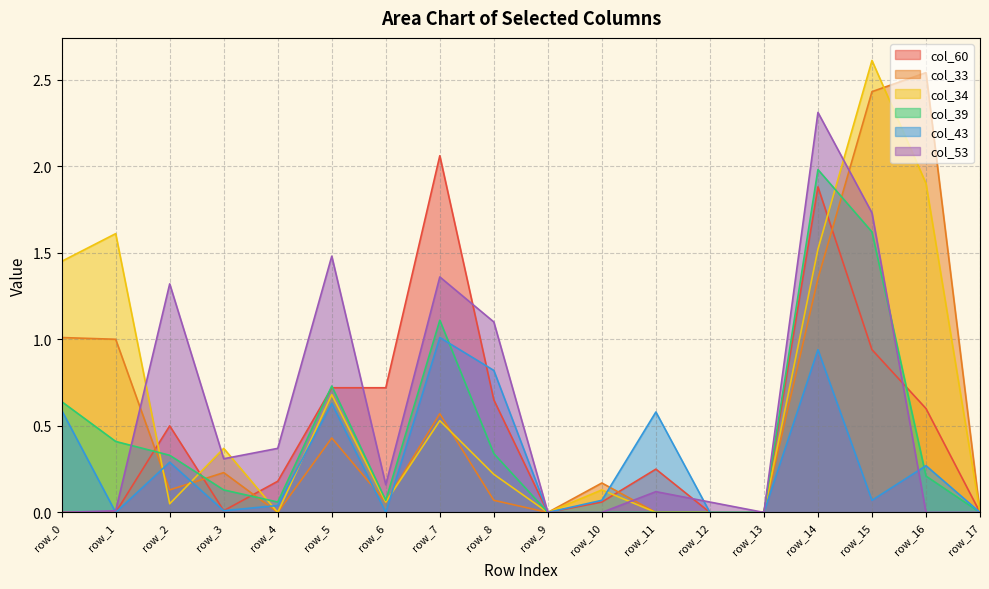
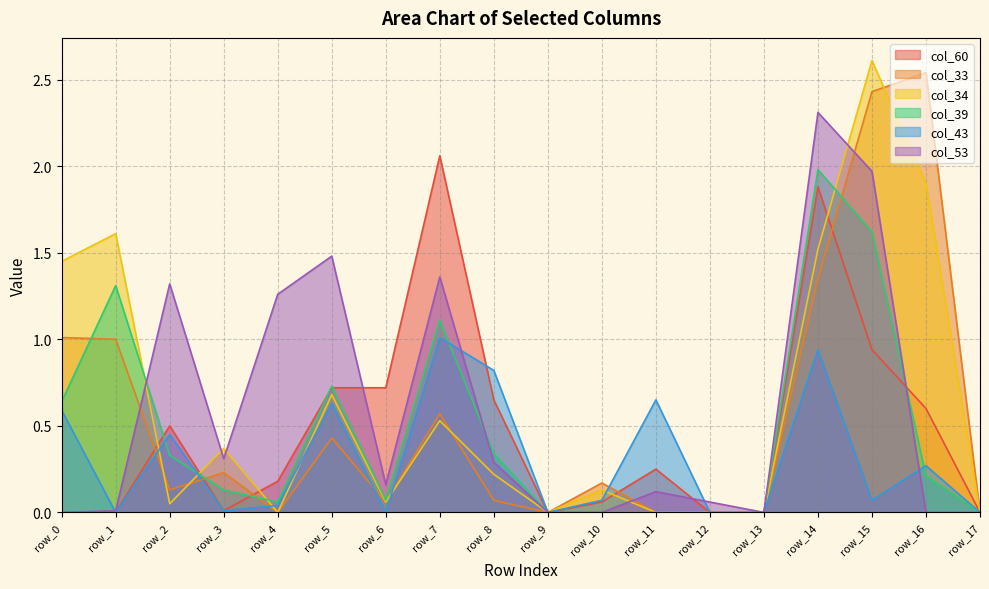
col_39, row_1: 0.41 -> 1.31
col_43, row_2: 0.29 -> 0.45
col_53, row_4: 0.37 -> 1.26
col_53, row_8: 1.10 -> 0.29
col_43, row_11: 0.58 -> 0.65
col_53, row_15: 1.73 -> 1.97
